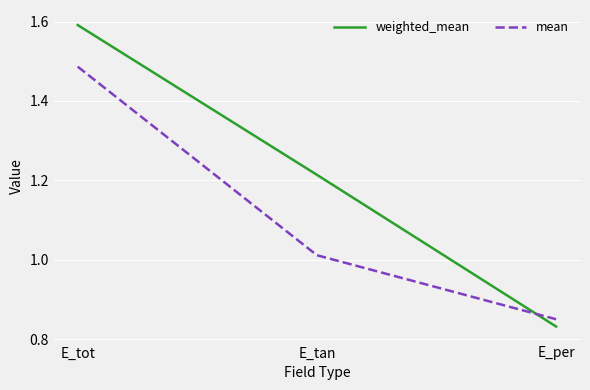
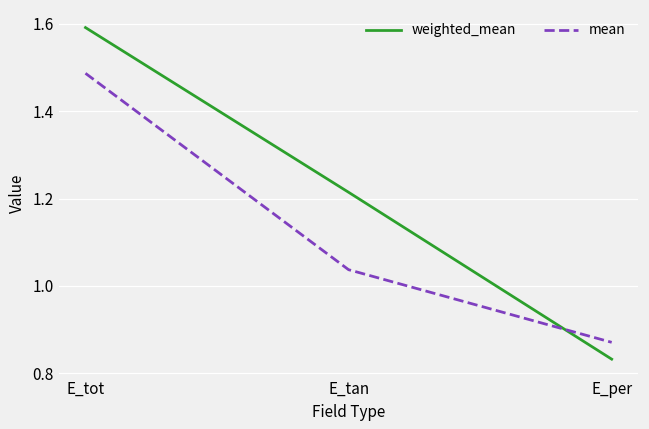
mean, E_tan: 1.01 -> 1.04
mean, E_per: 0.85 -> 0.87
